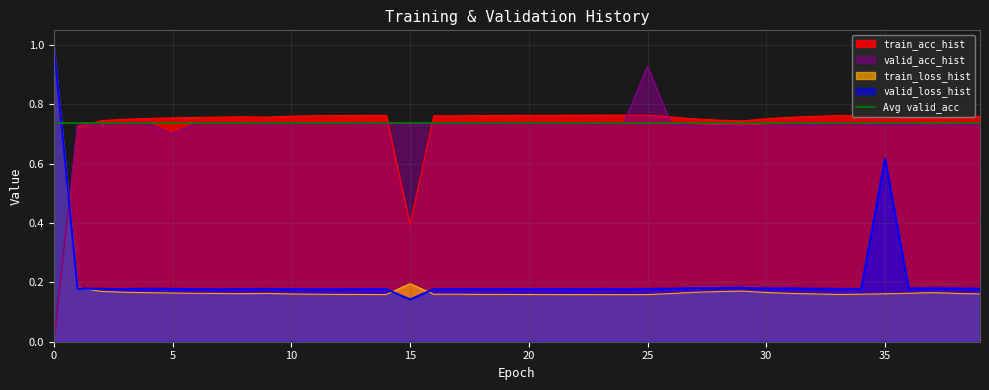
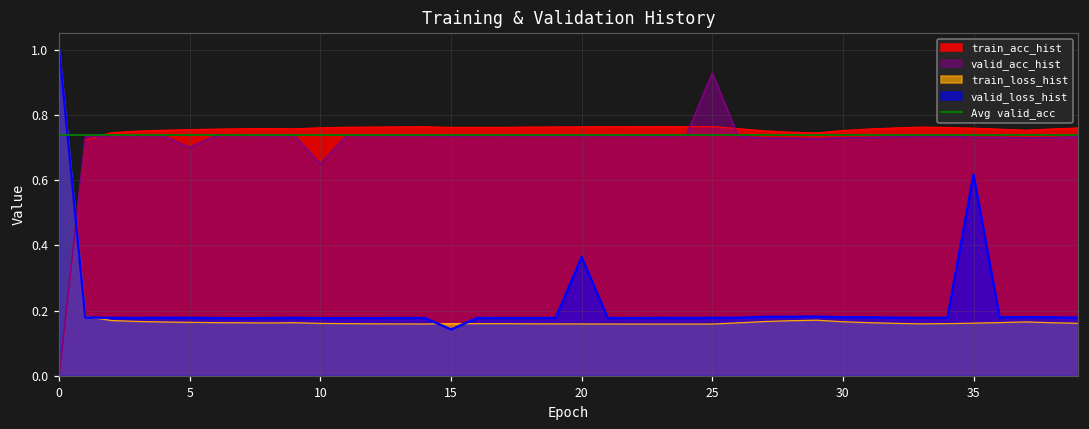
valid_acc_hist, 10: 0.74 -> 0.65
train_acc_hist, 15: 0.40 -> 0.76
train_loss_hist, 15: 0.20 -> 0.16
valid_loss_hist, 20: 0.18 -> 0.36
